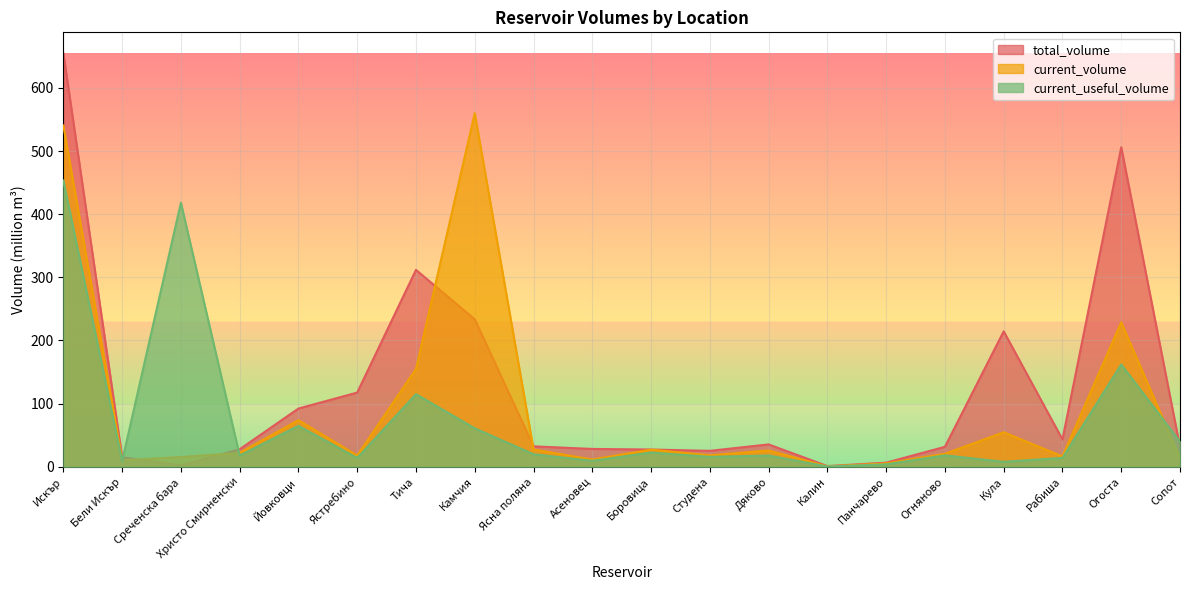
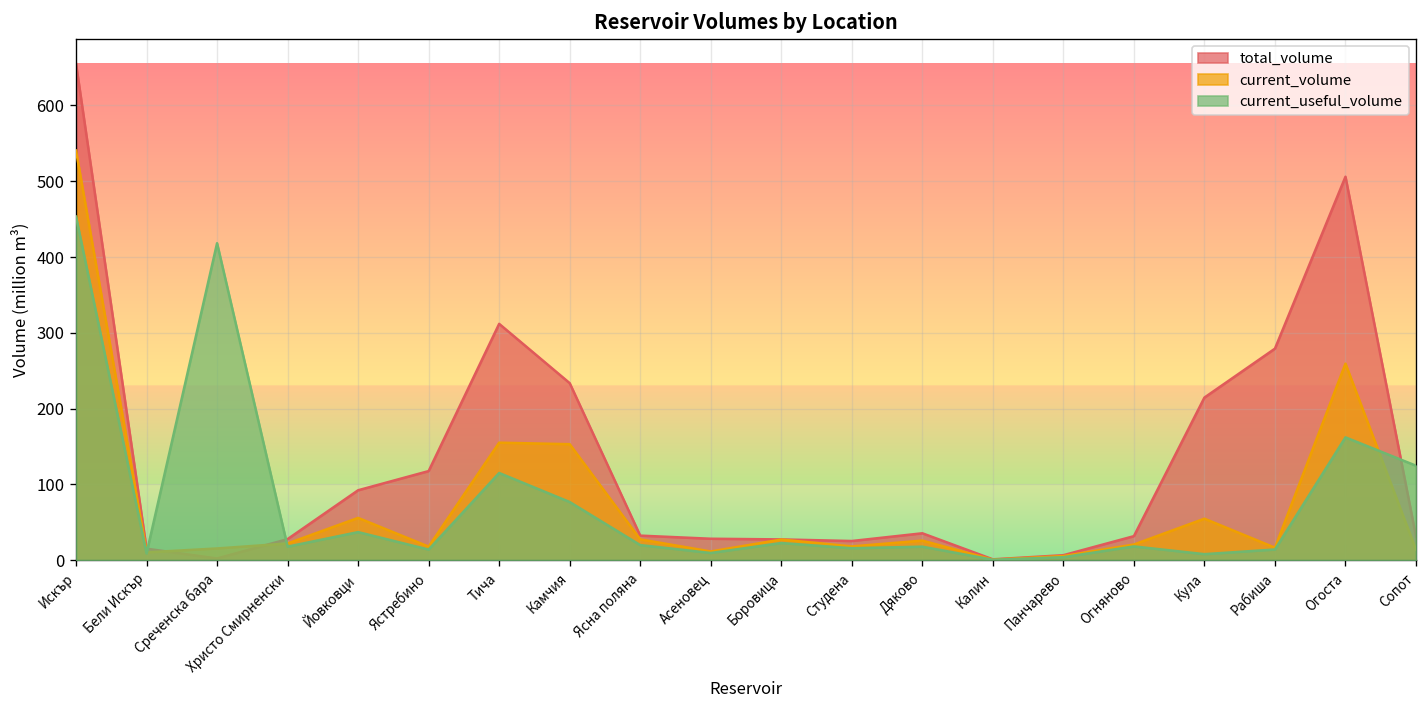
current_volume, Йовковци: 70 -> 60
current_useful_volume, Йовковци: 60 -> 40
current_volume, Камчия: 560 -> 150
current_useful_volume, Камчия: 60 -> 80
total_volume, Рабиша: 40 -> 280
current_volume, Огоста: 230 -> 260
current_useful_volume, Сопот: 40 -> 120
